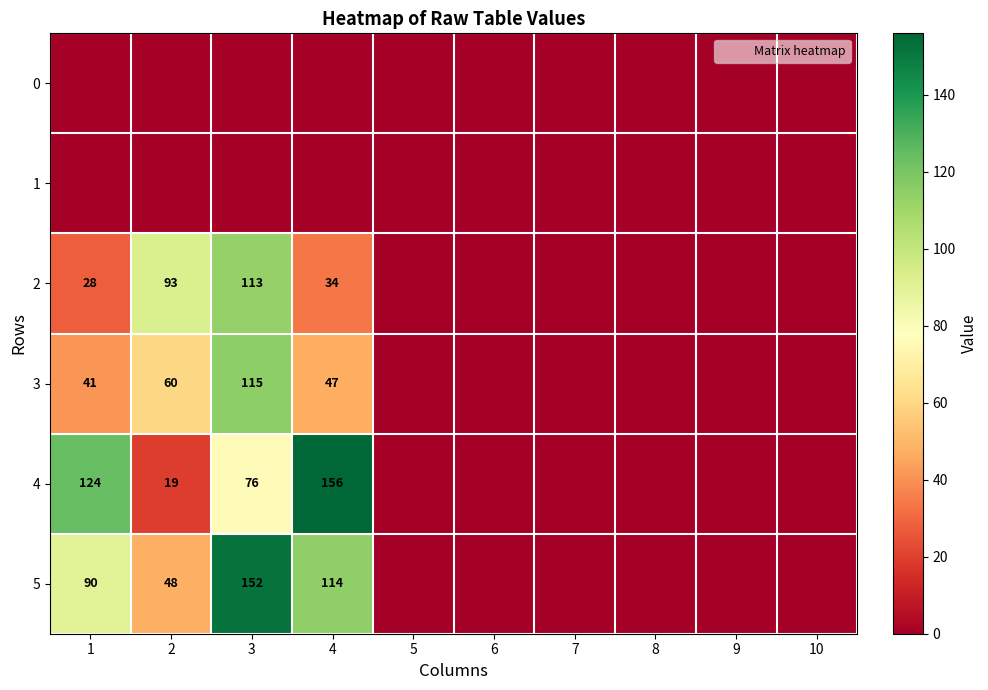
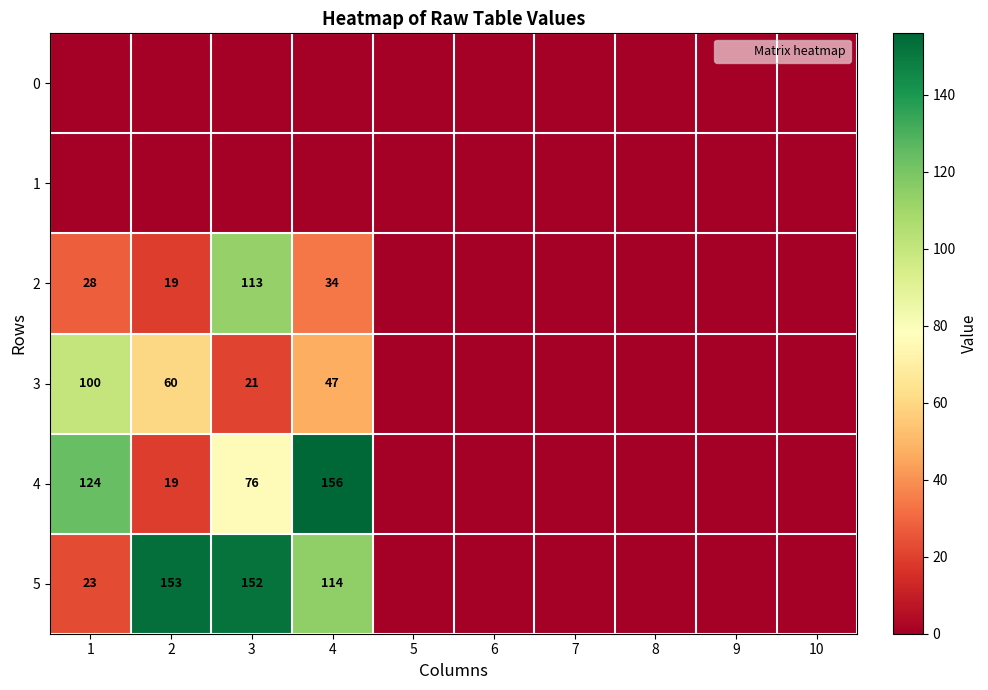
2, 2: 93 -> 19
3, 1: 41 -> 100
3, 3: 115 -> 21
5, 1: 90 -> 23
5, 2: 48 -> 153
